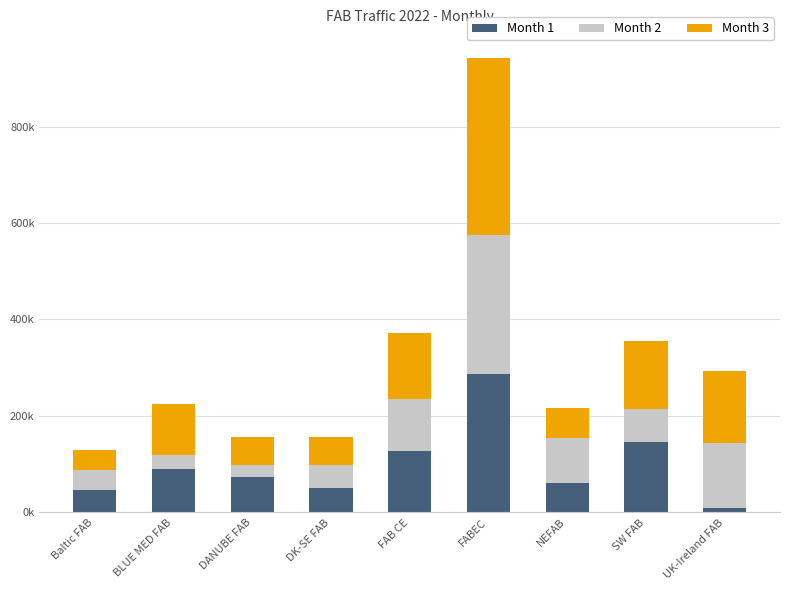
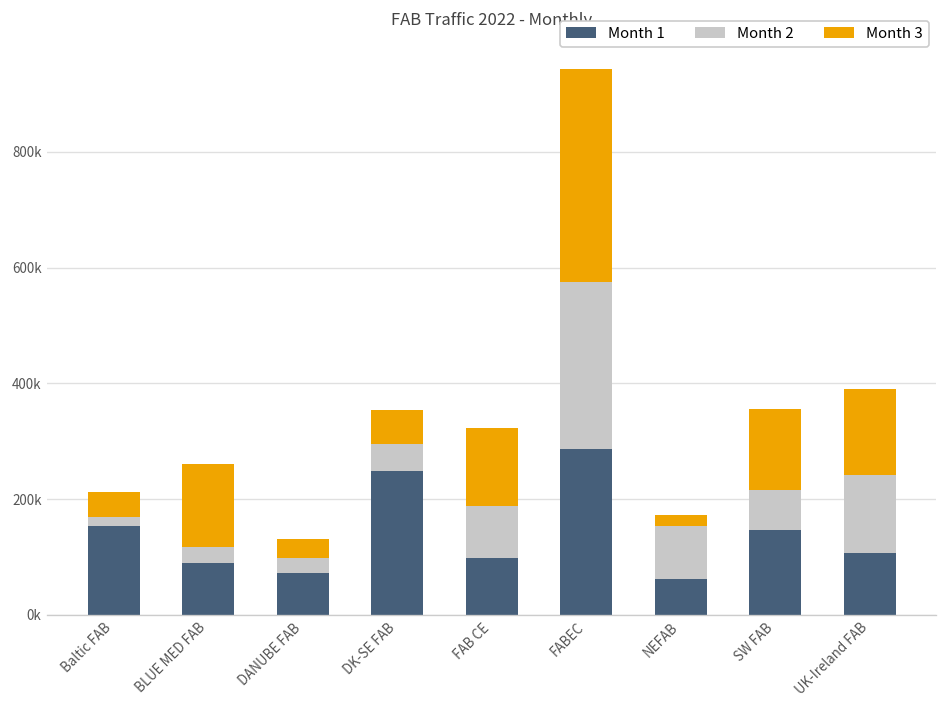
Month 1, Baltic FAB: 50000 -> 150000
Month 2, Baltic FAB: 40000 -> 20000
Month 3, BLUE MED FAB: 110000 -> 140000
Month 3, DANUBE FAB: 60000 -> 30000
Month 1, DK-SE FAB: 50000 -> 250000
Month 1, FAB CE: 130000 -> 100000
Month 2, FAB CE: 110000 -> 90000
Month 3, NEFAB: 60000 -> 20000
Month 1, UK-Ireland FAB: 10000 -> 110000
